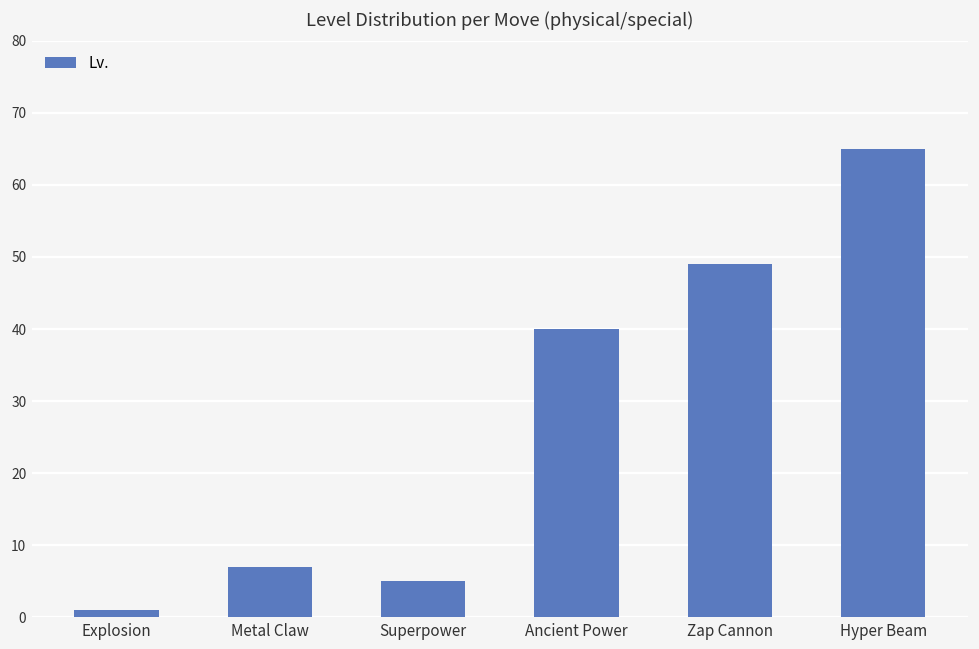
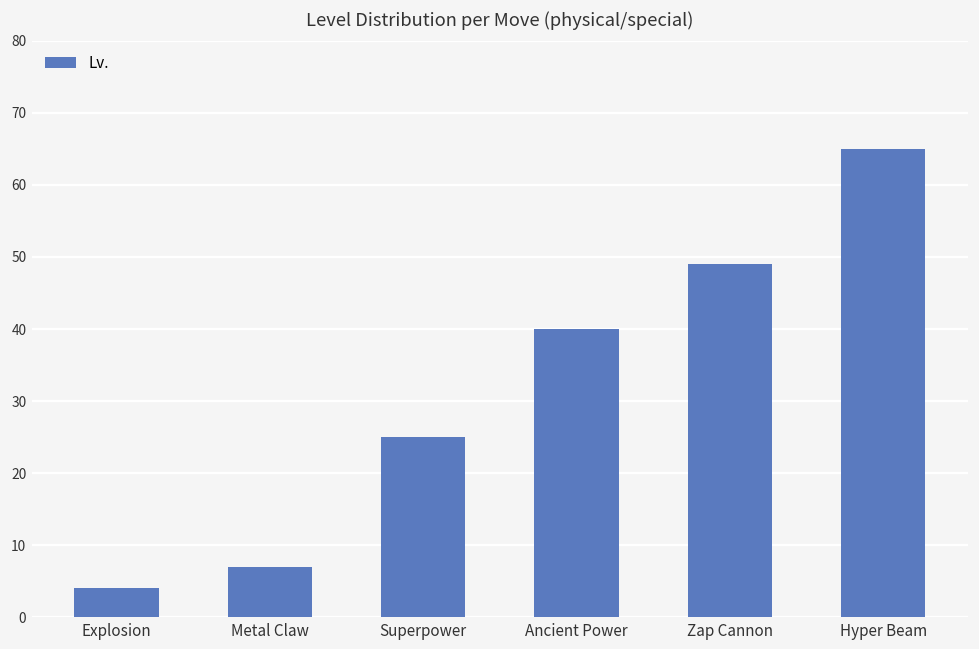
Explosion: 1 -> 4
Superpower: 5 -> 25
